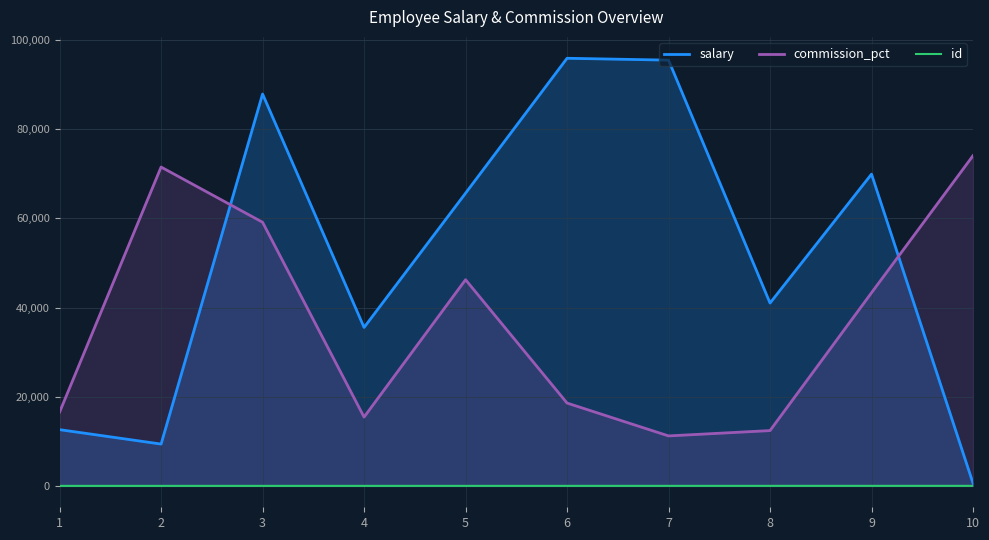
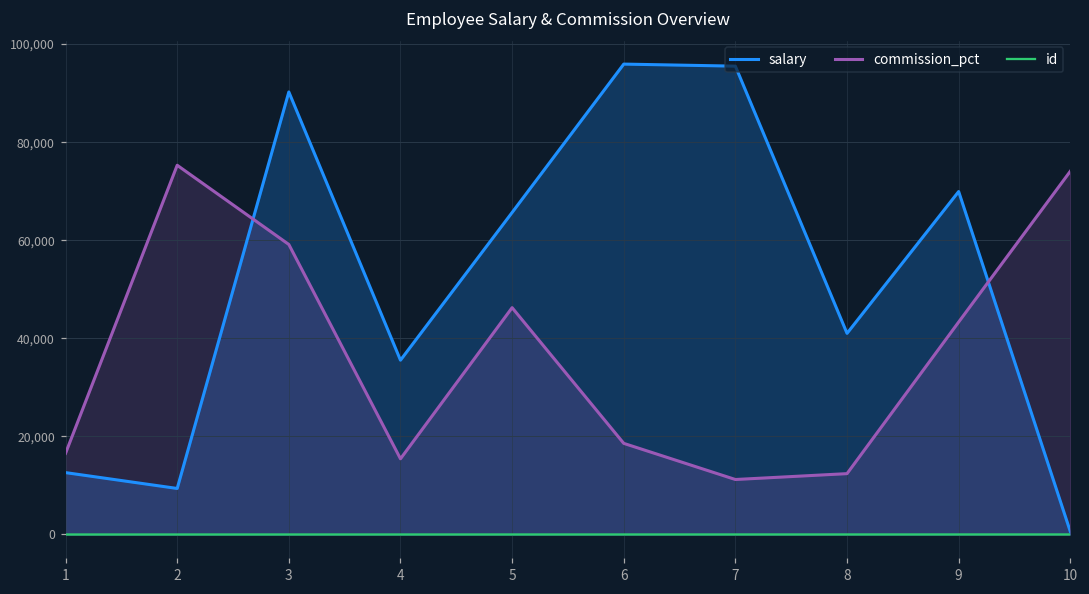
commission_pct, 2: 72,000 -> 75,000
salary, 3: 88,000 -> 90,000
